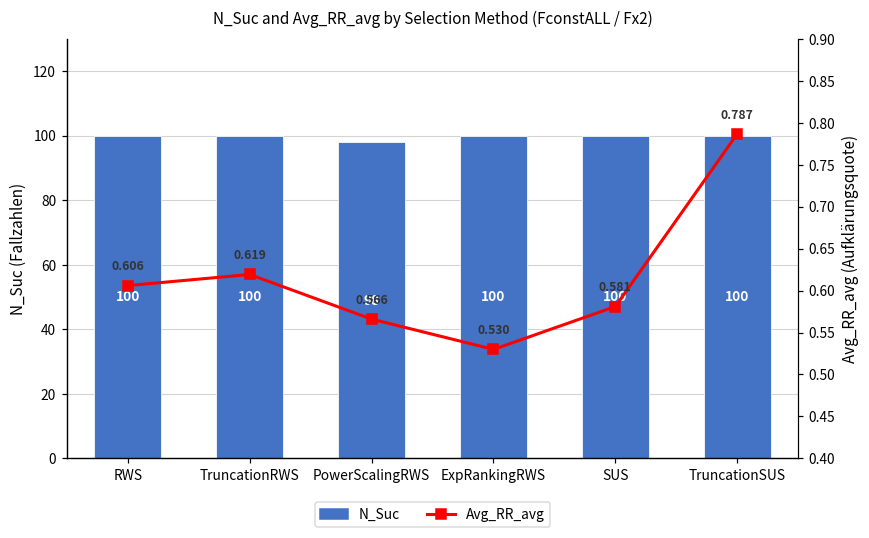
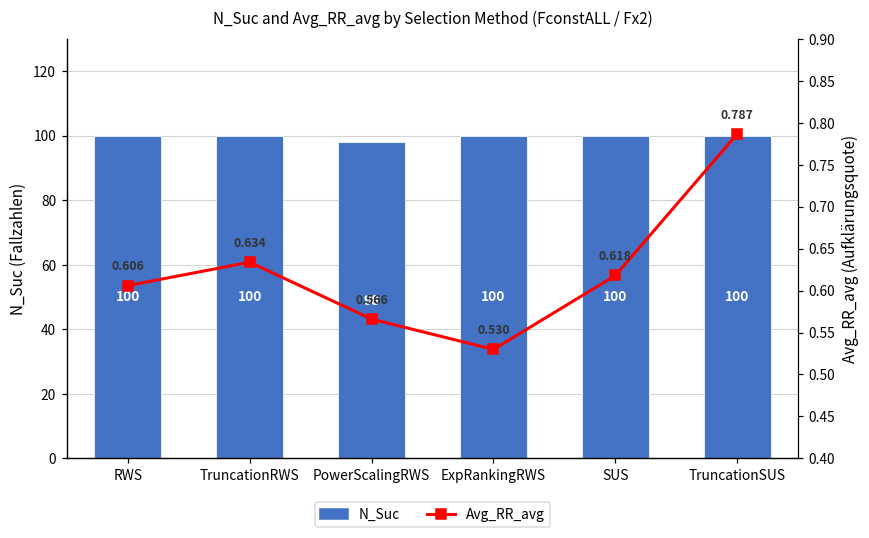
Avg_RR_avg, TruncationRWS: 0.619 -> 0.634
Avg_RR_avg, SUS: 0.581 -> 0.618
